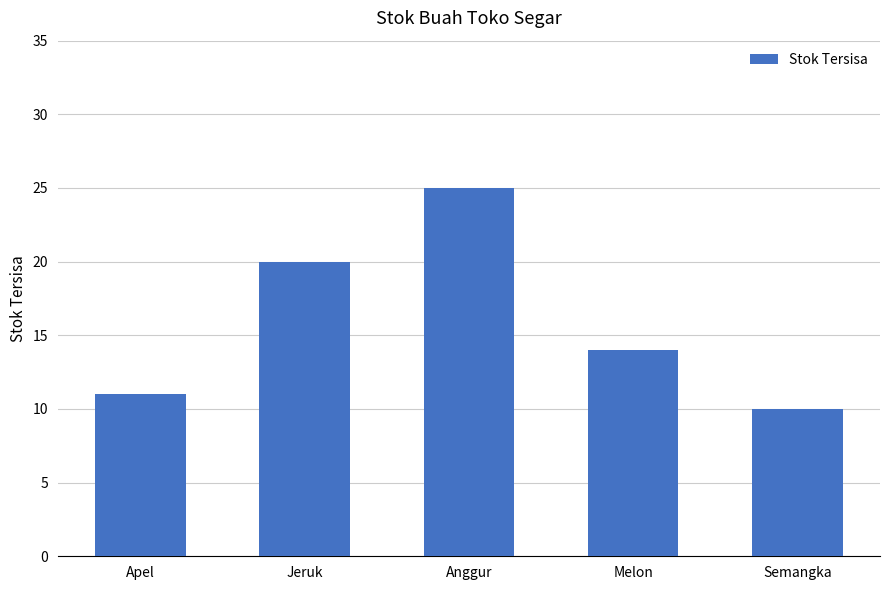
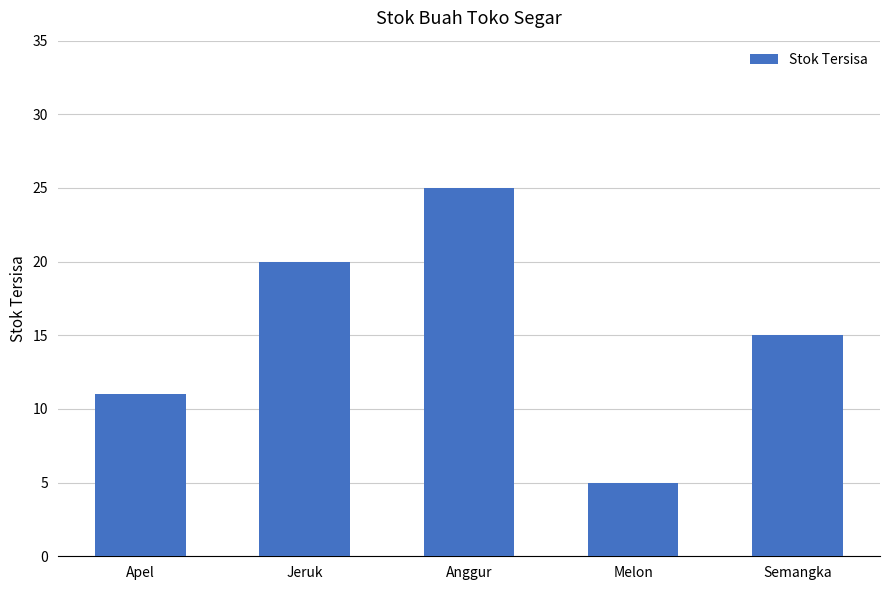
Melon: 14 -> 5
Semangka: 10 -> 15
